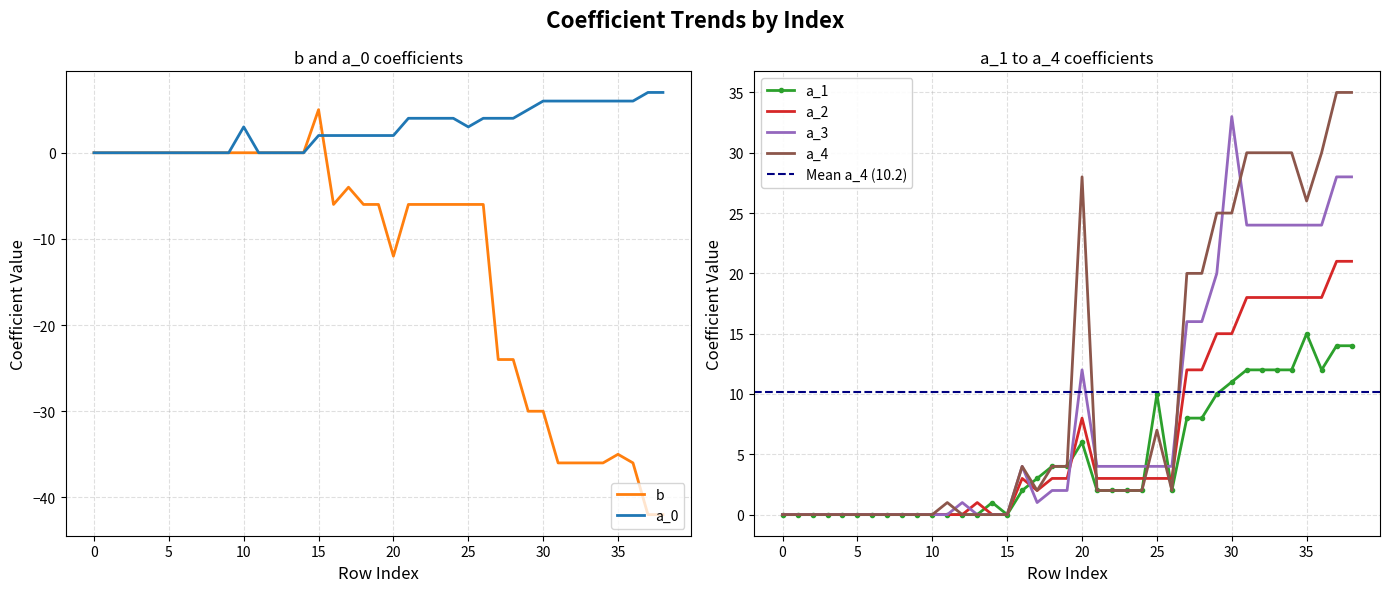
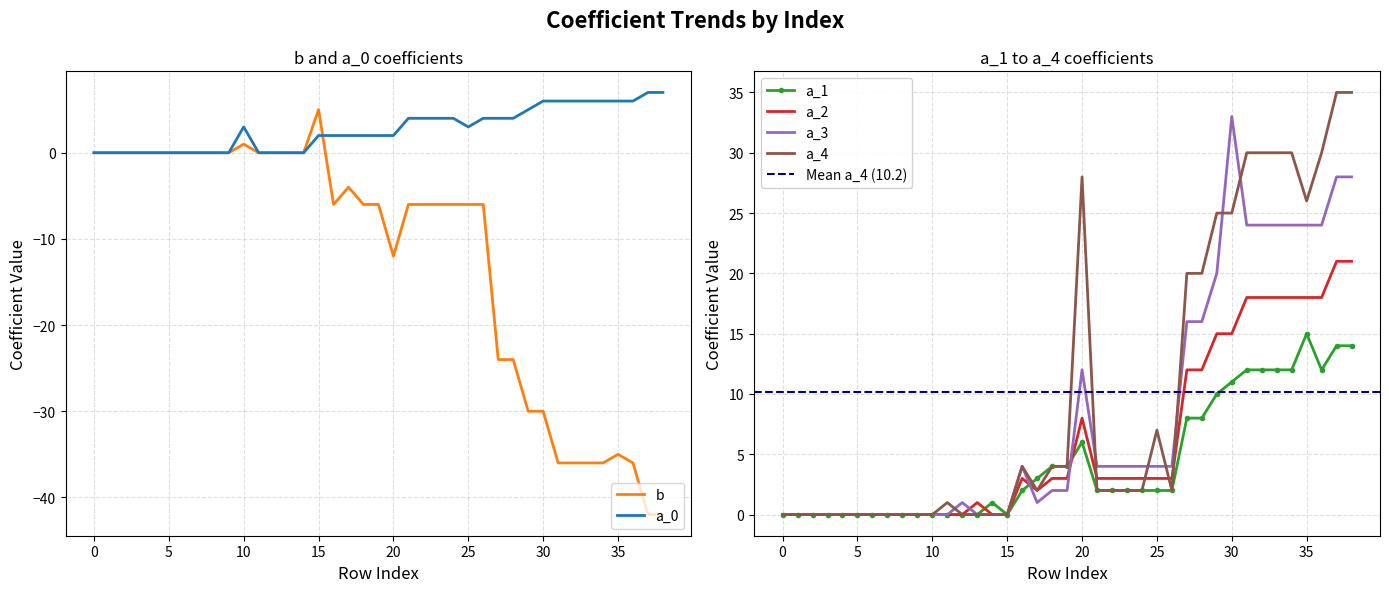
b and a_0 coefficients, b, 10: 0 -> 1
a_1 to a_4 coefficients, a_1, 25: 10 -> 2
